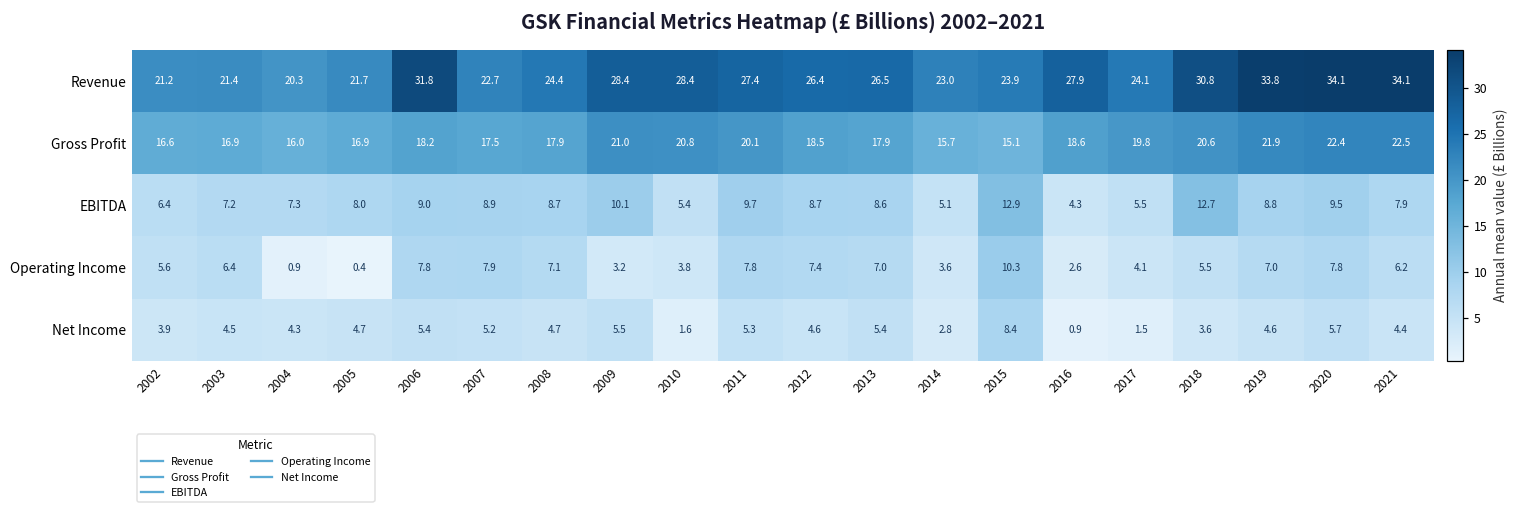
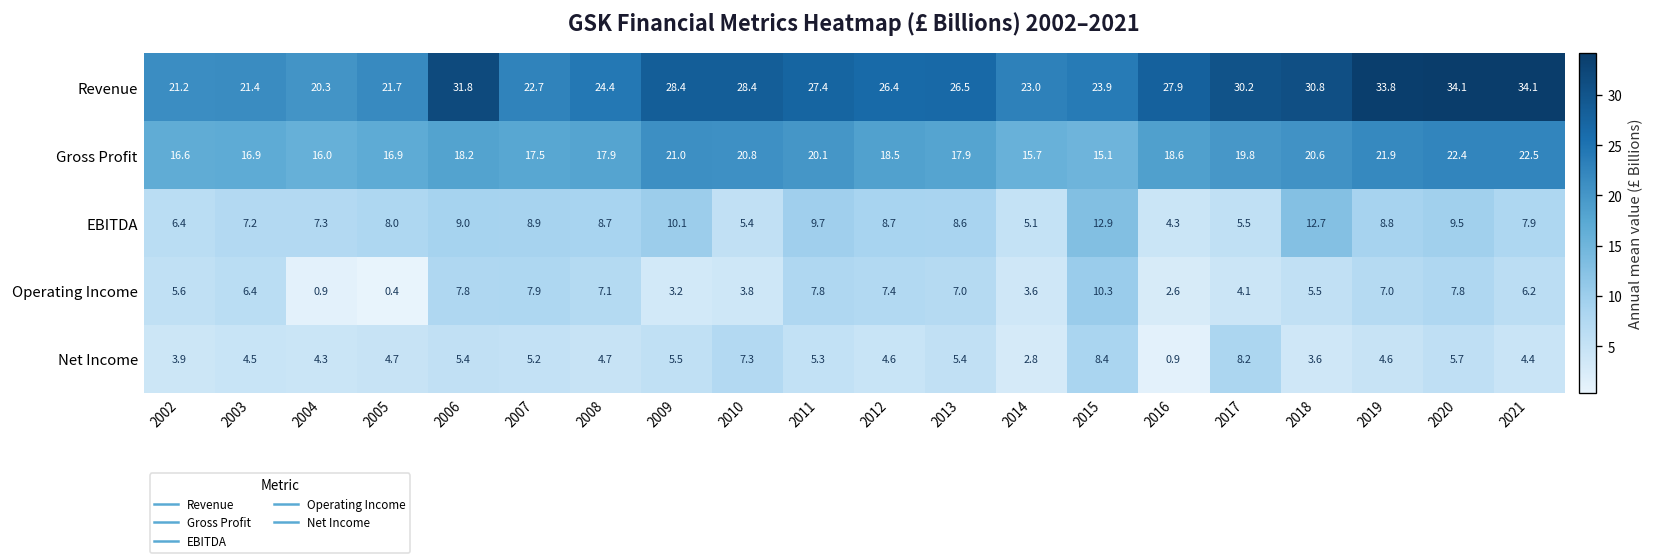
Revenue, 2017: 24.1 -> 30.2
Net Income, 2010: 1.6 -> 7.3
Net Income, 2017: 1.5 -> 8.2
